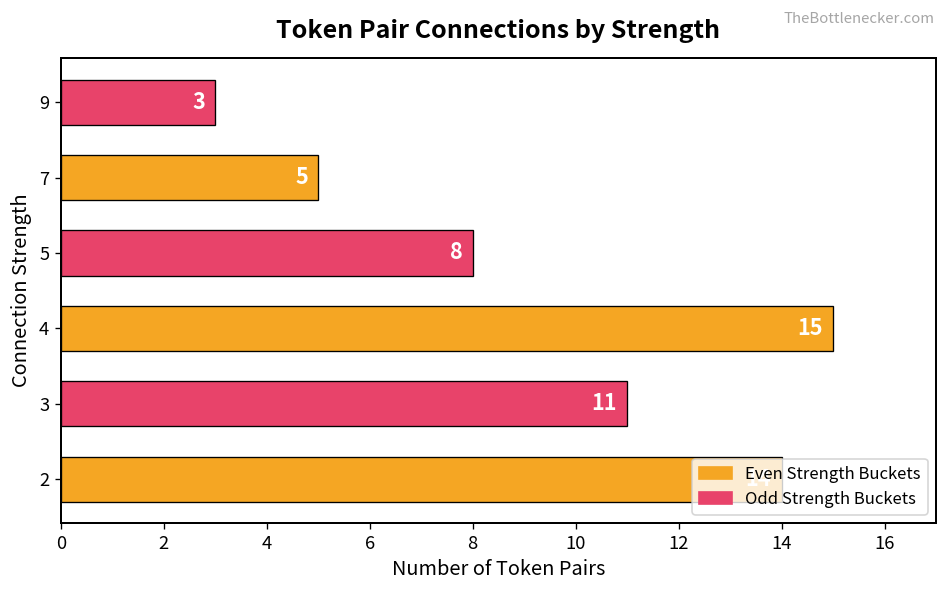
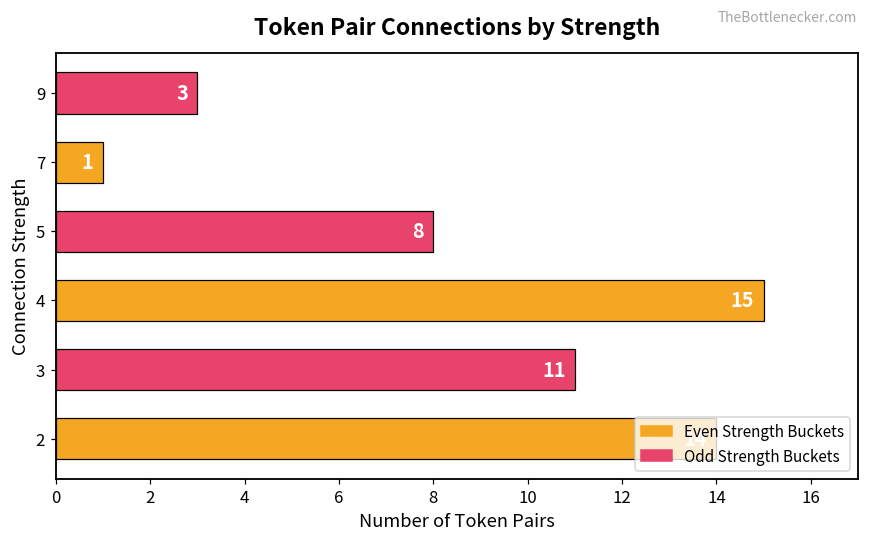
7: 5 -> 1
